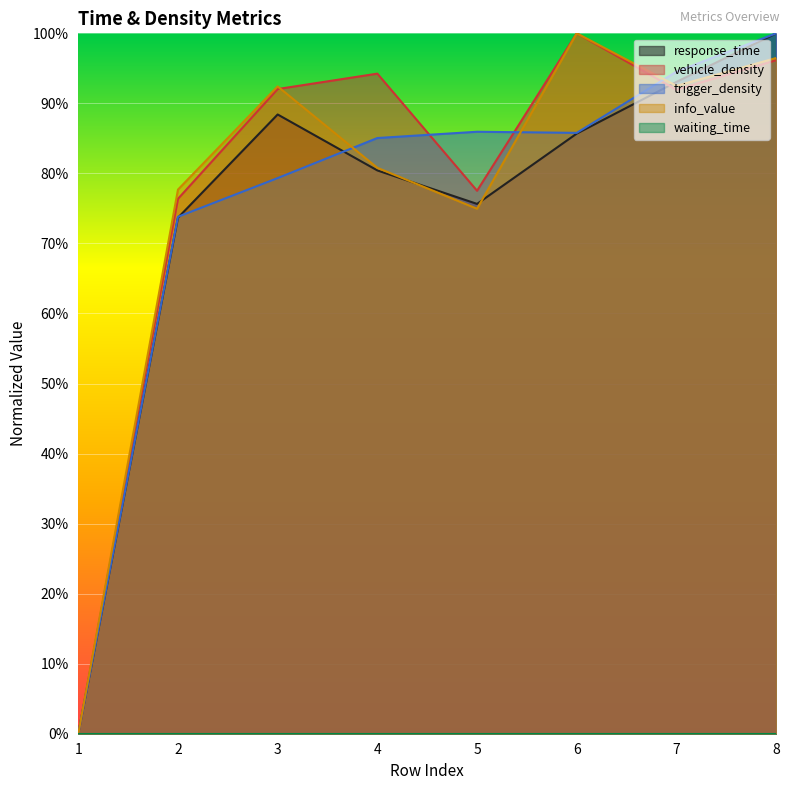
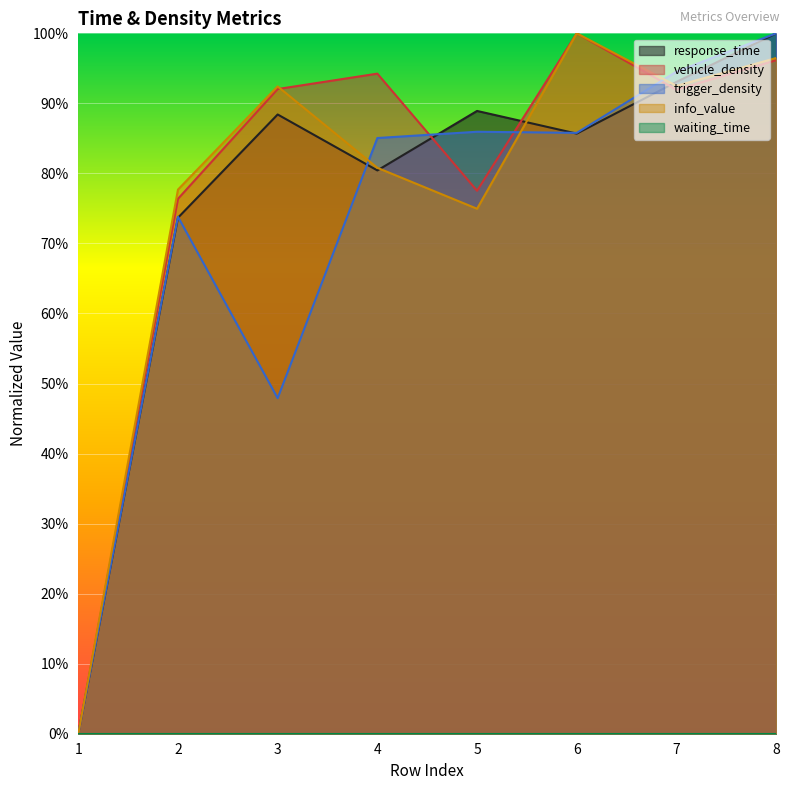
trigger_density, 3: 79% -> 48%
response_time, 5: 76% -> 89%
